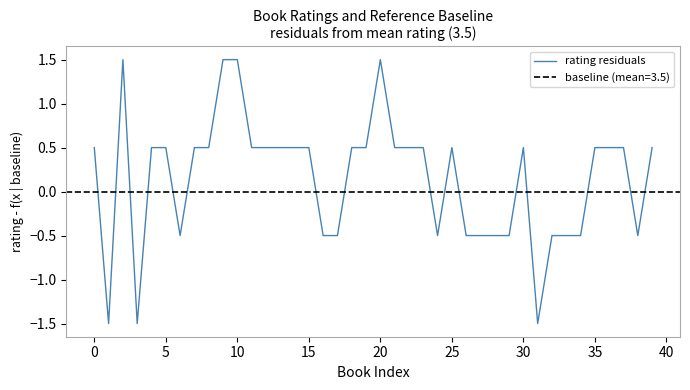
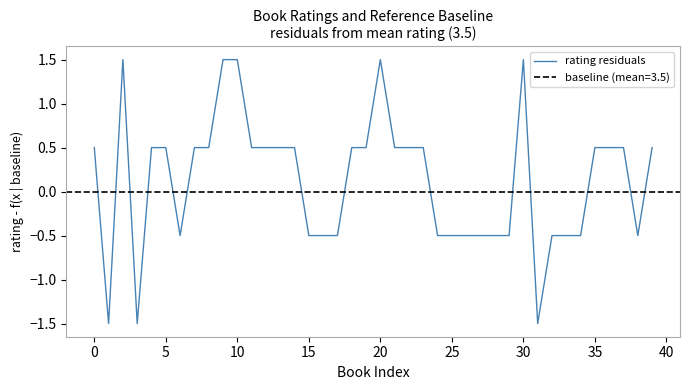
15: 0.5 -> -0.5
25: 0.5 -> -0.5
30: 0.5 -> 1.5
